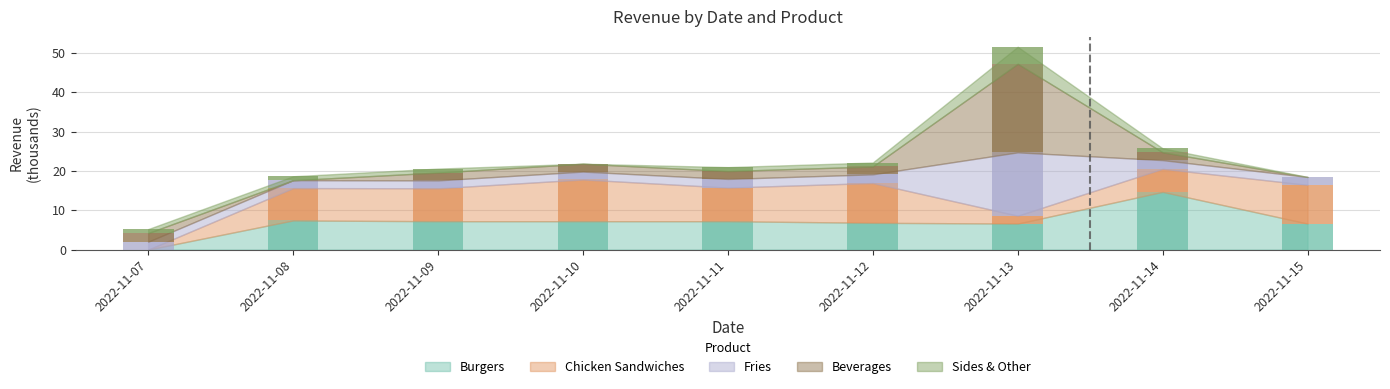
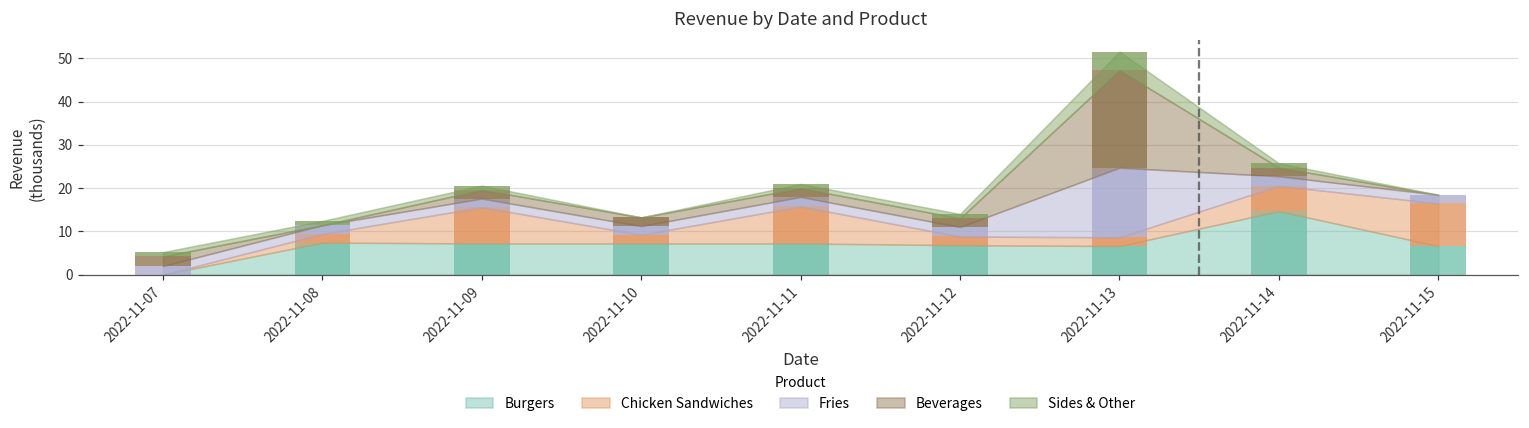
Chicken Sandwiches, 2022-11-08: 8 -> 2
Chicken Sandwiches, 2022-11-10: 11 -> 2
Chicken Sandwiches, 2022-11-12: 10 -> 2
